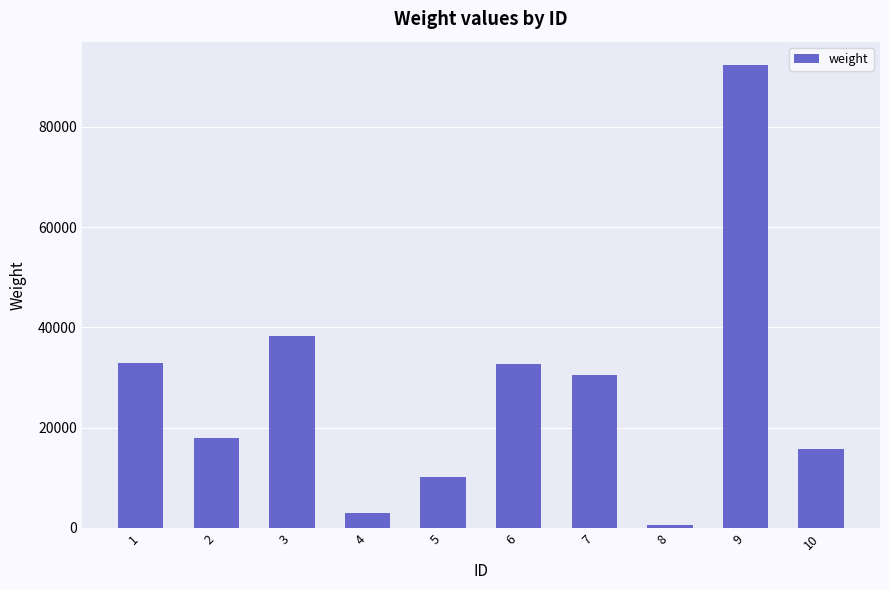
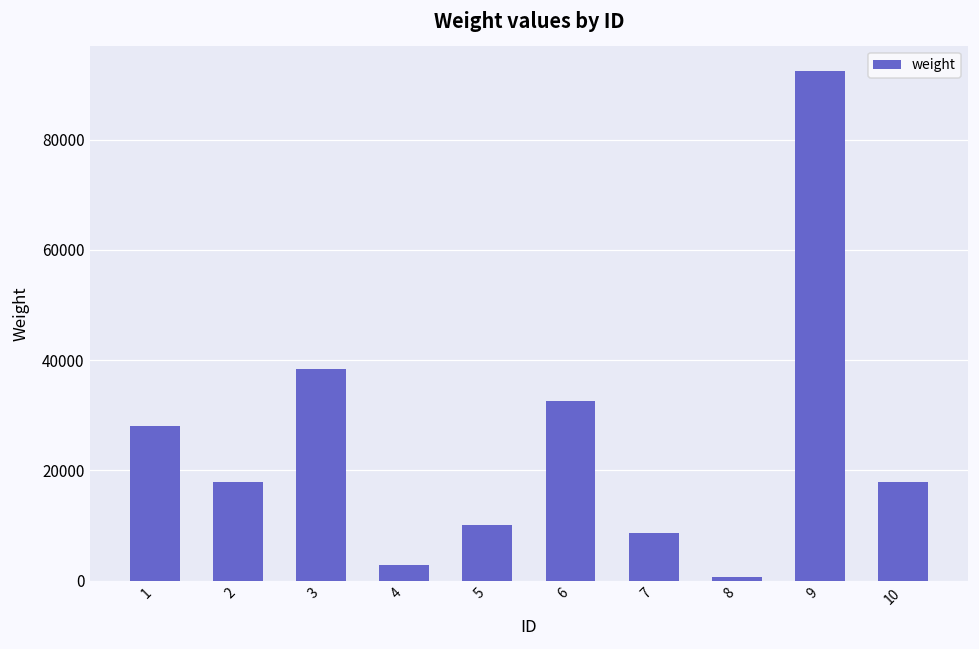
1: 33000 -> 28000
7: 30000 -> 9000
10: 16000 -> 18000
